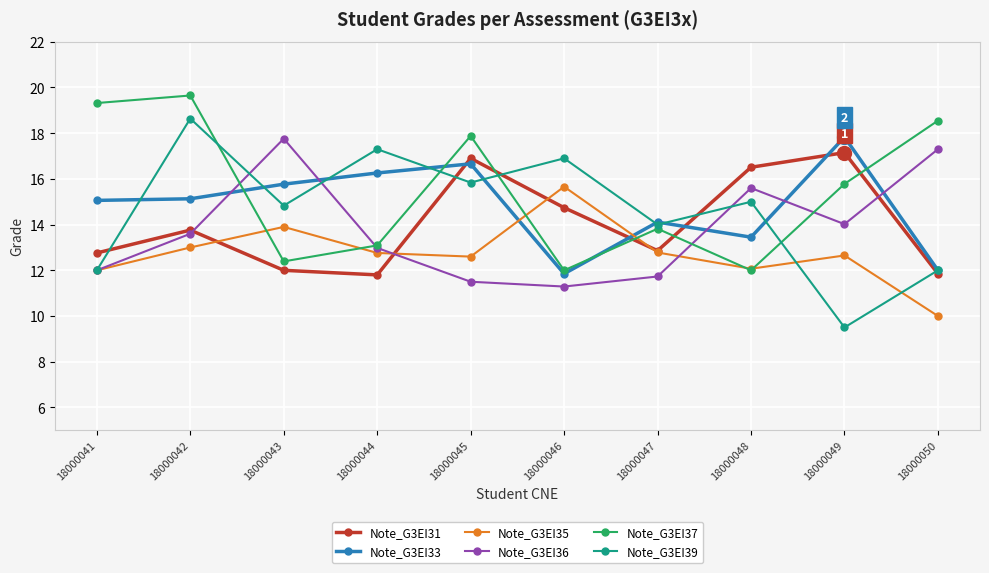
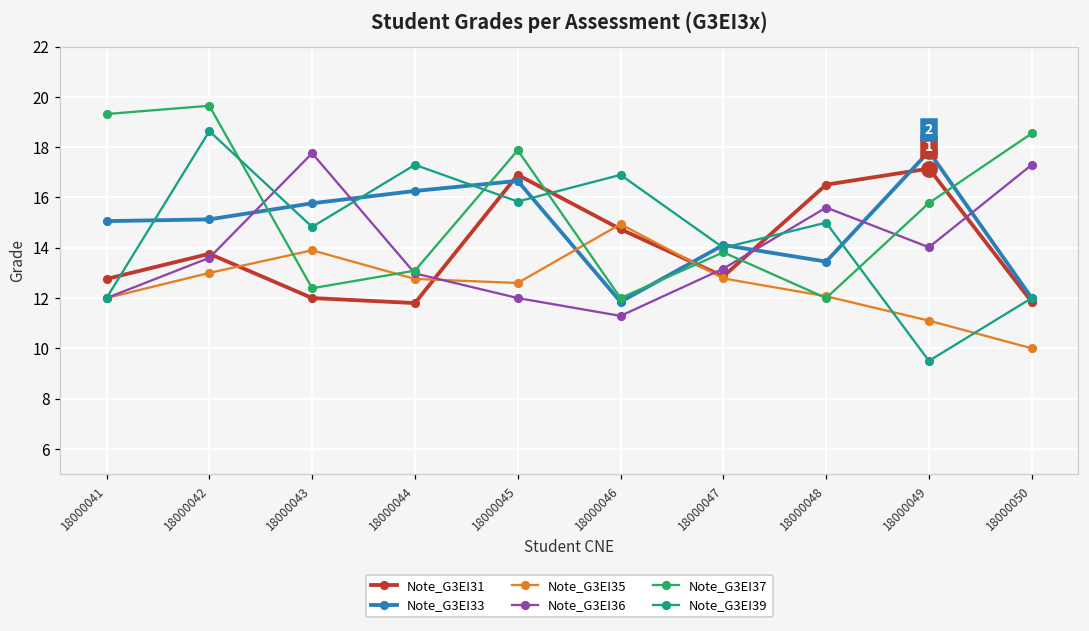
Note_G3EI36, 18000045: 11.5 -> 12.0
Note_G3EI35, 18000046: 15.7 -> 14.9
Note_G3EI36, 18000047: 11.7 -> 13.2
Note_G3EI35, 18000049: 12.7 -> 11.1
